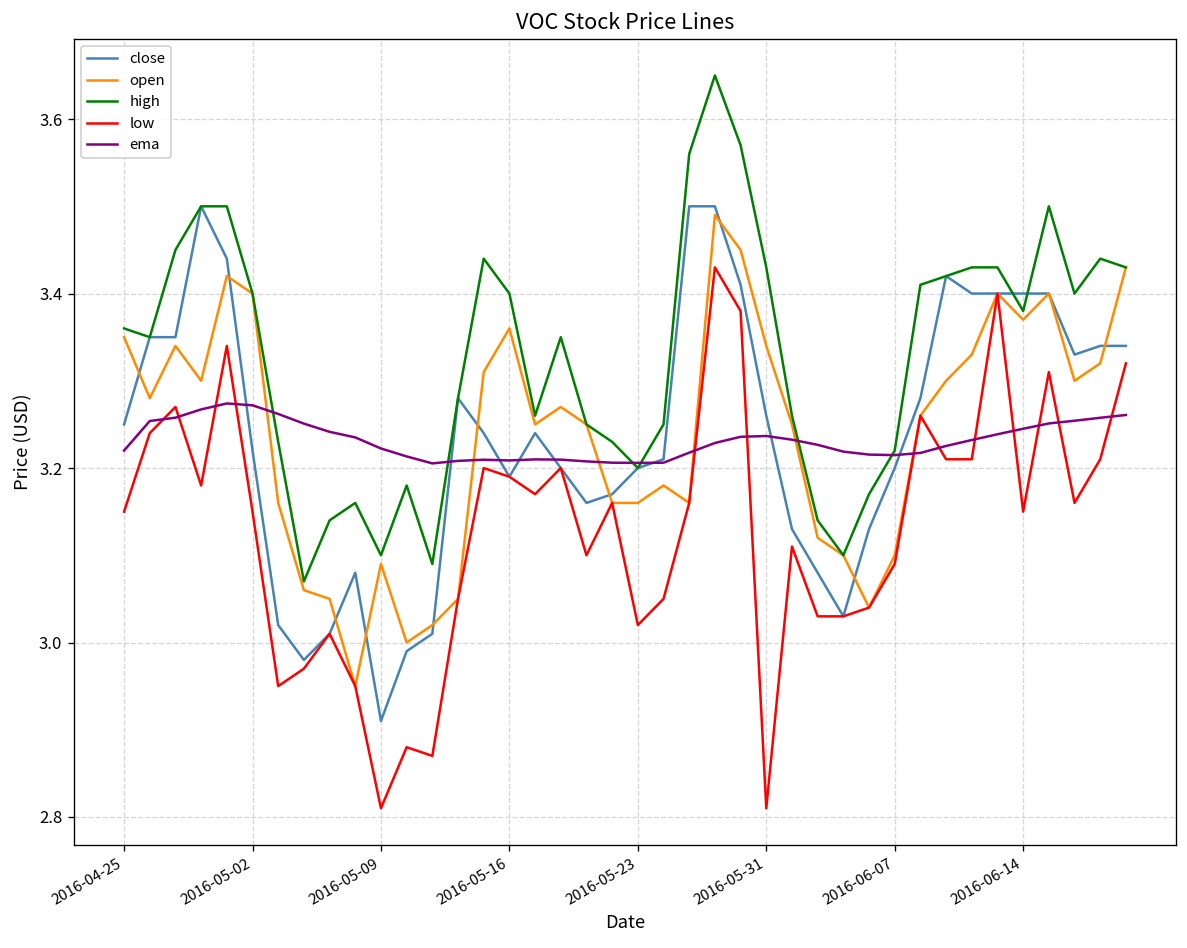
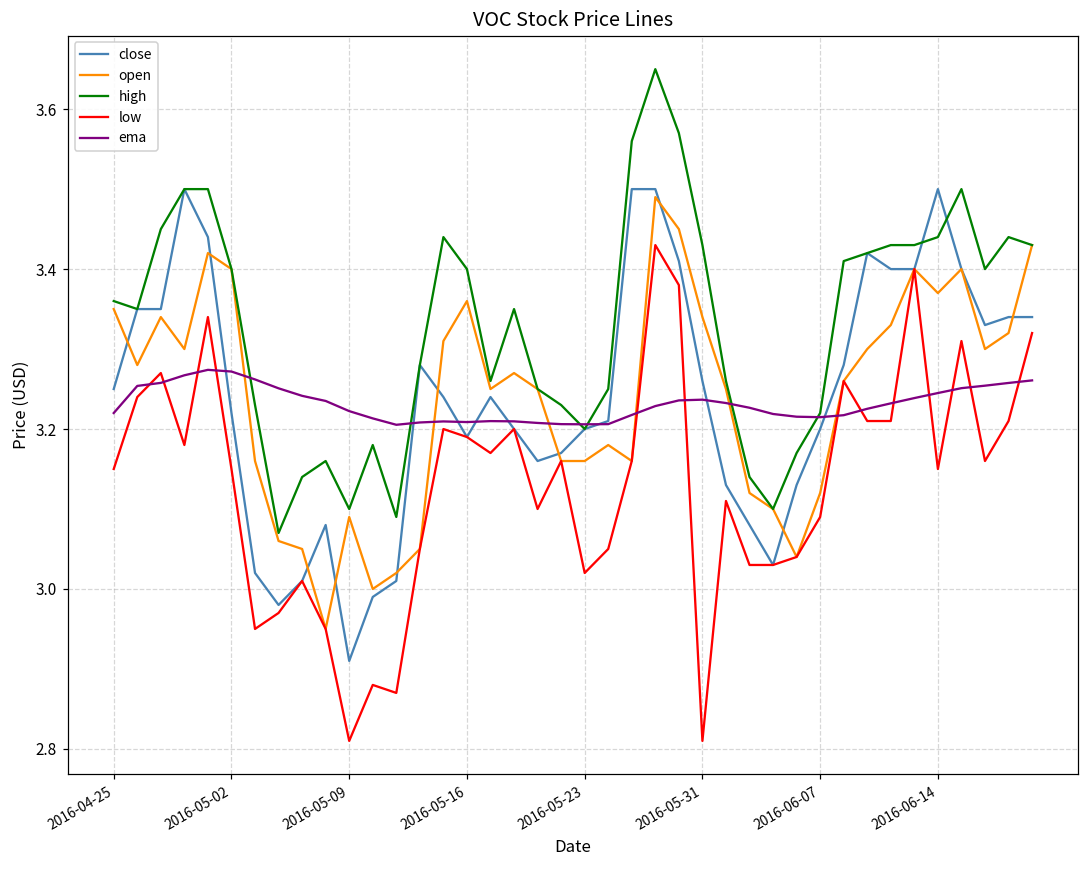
open, 2016-06-07: 3.10 -> 3.12
close, 2016-06-14: 3.4 -> 3.5
high, 2016-06-14: 3.38 -> 3.44
